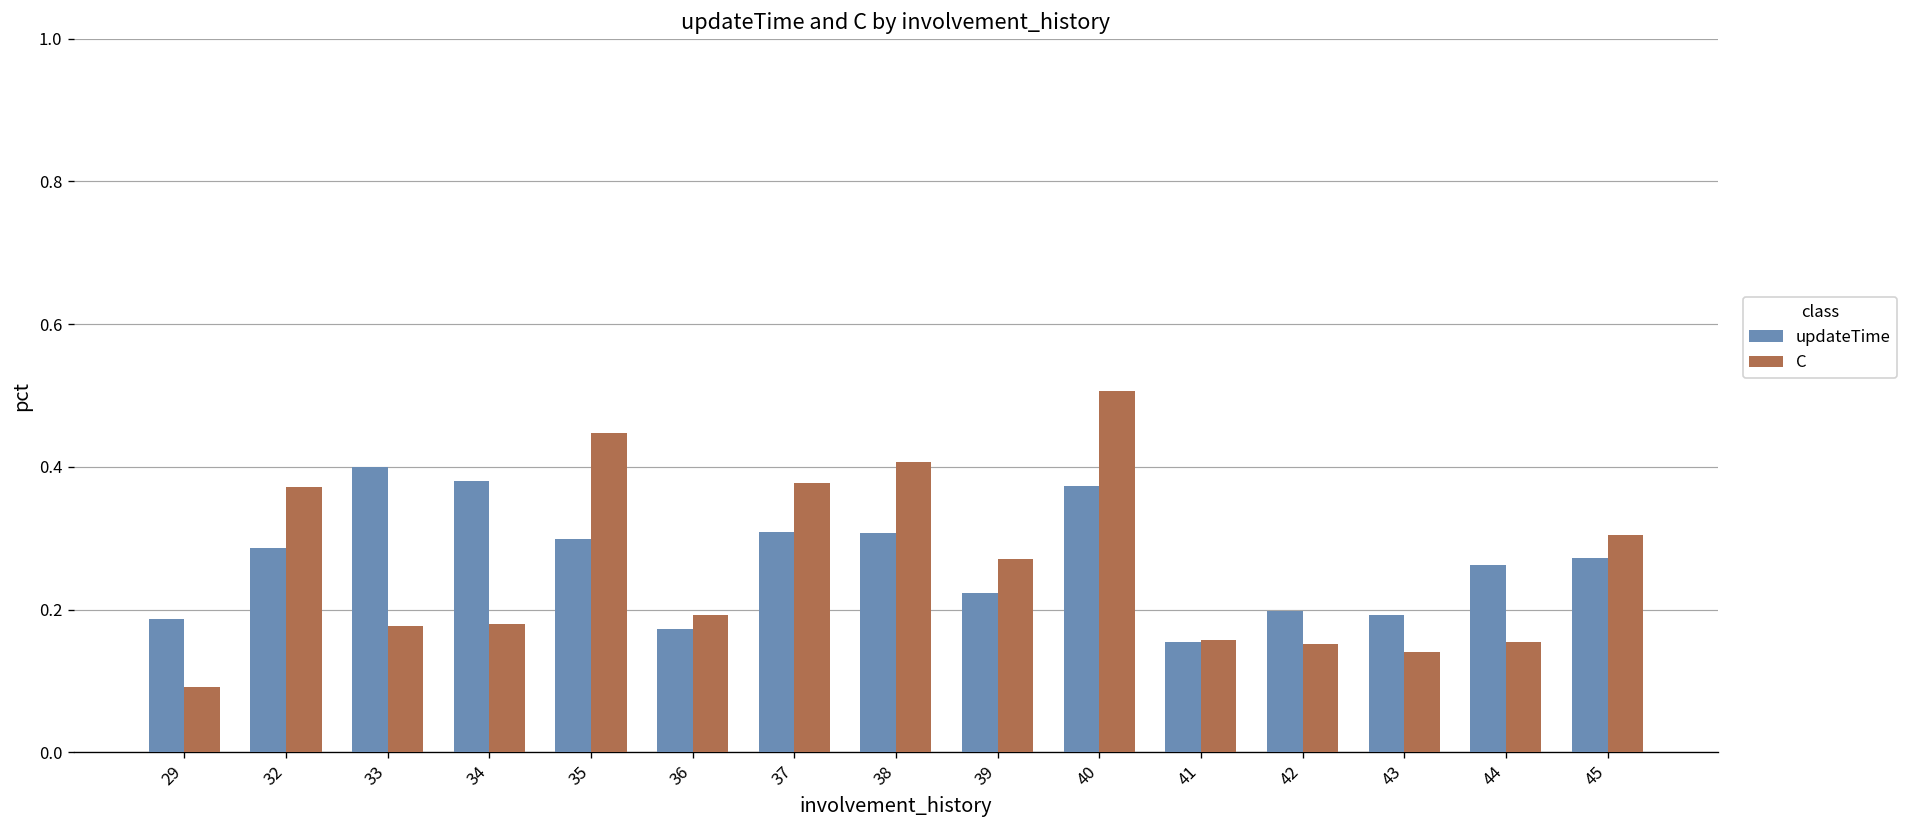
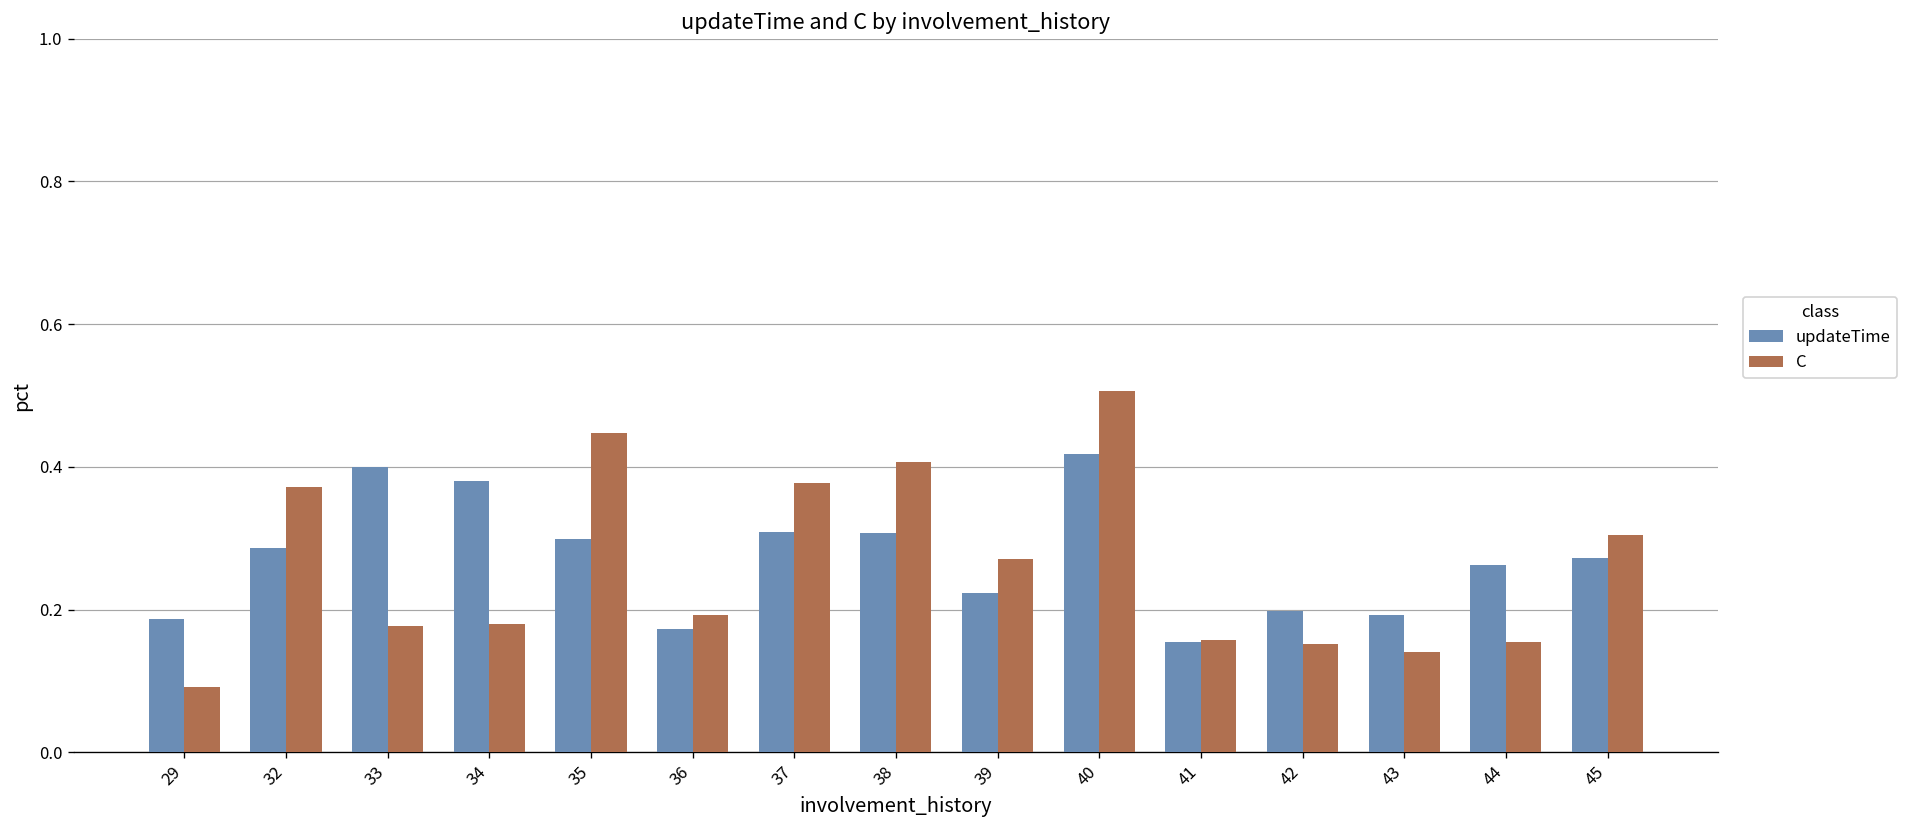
updateTime, 40: 0.37 -> 0.42
